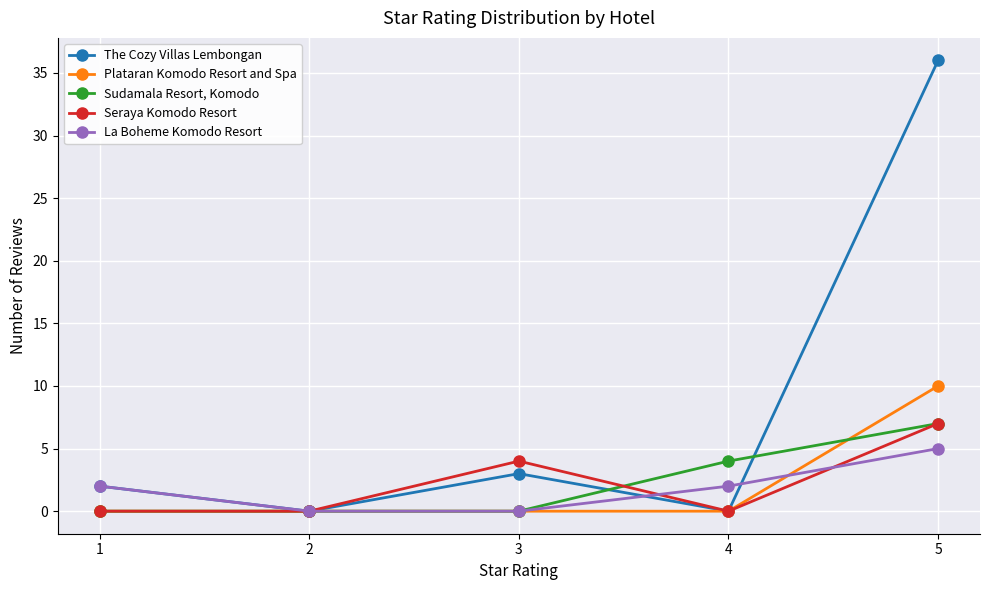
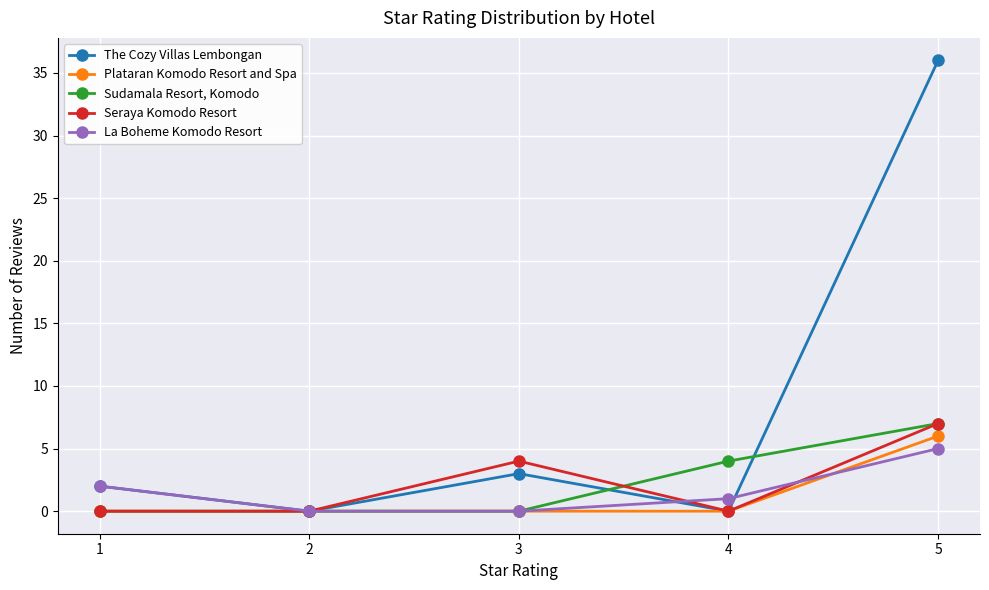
La Boheme Komodo Resort, 4: 2 -> 1
Plataran Komodo Resort and Spa, 5: 10 -> 6
